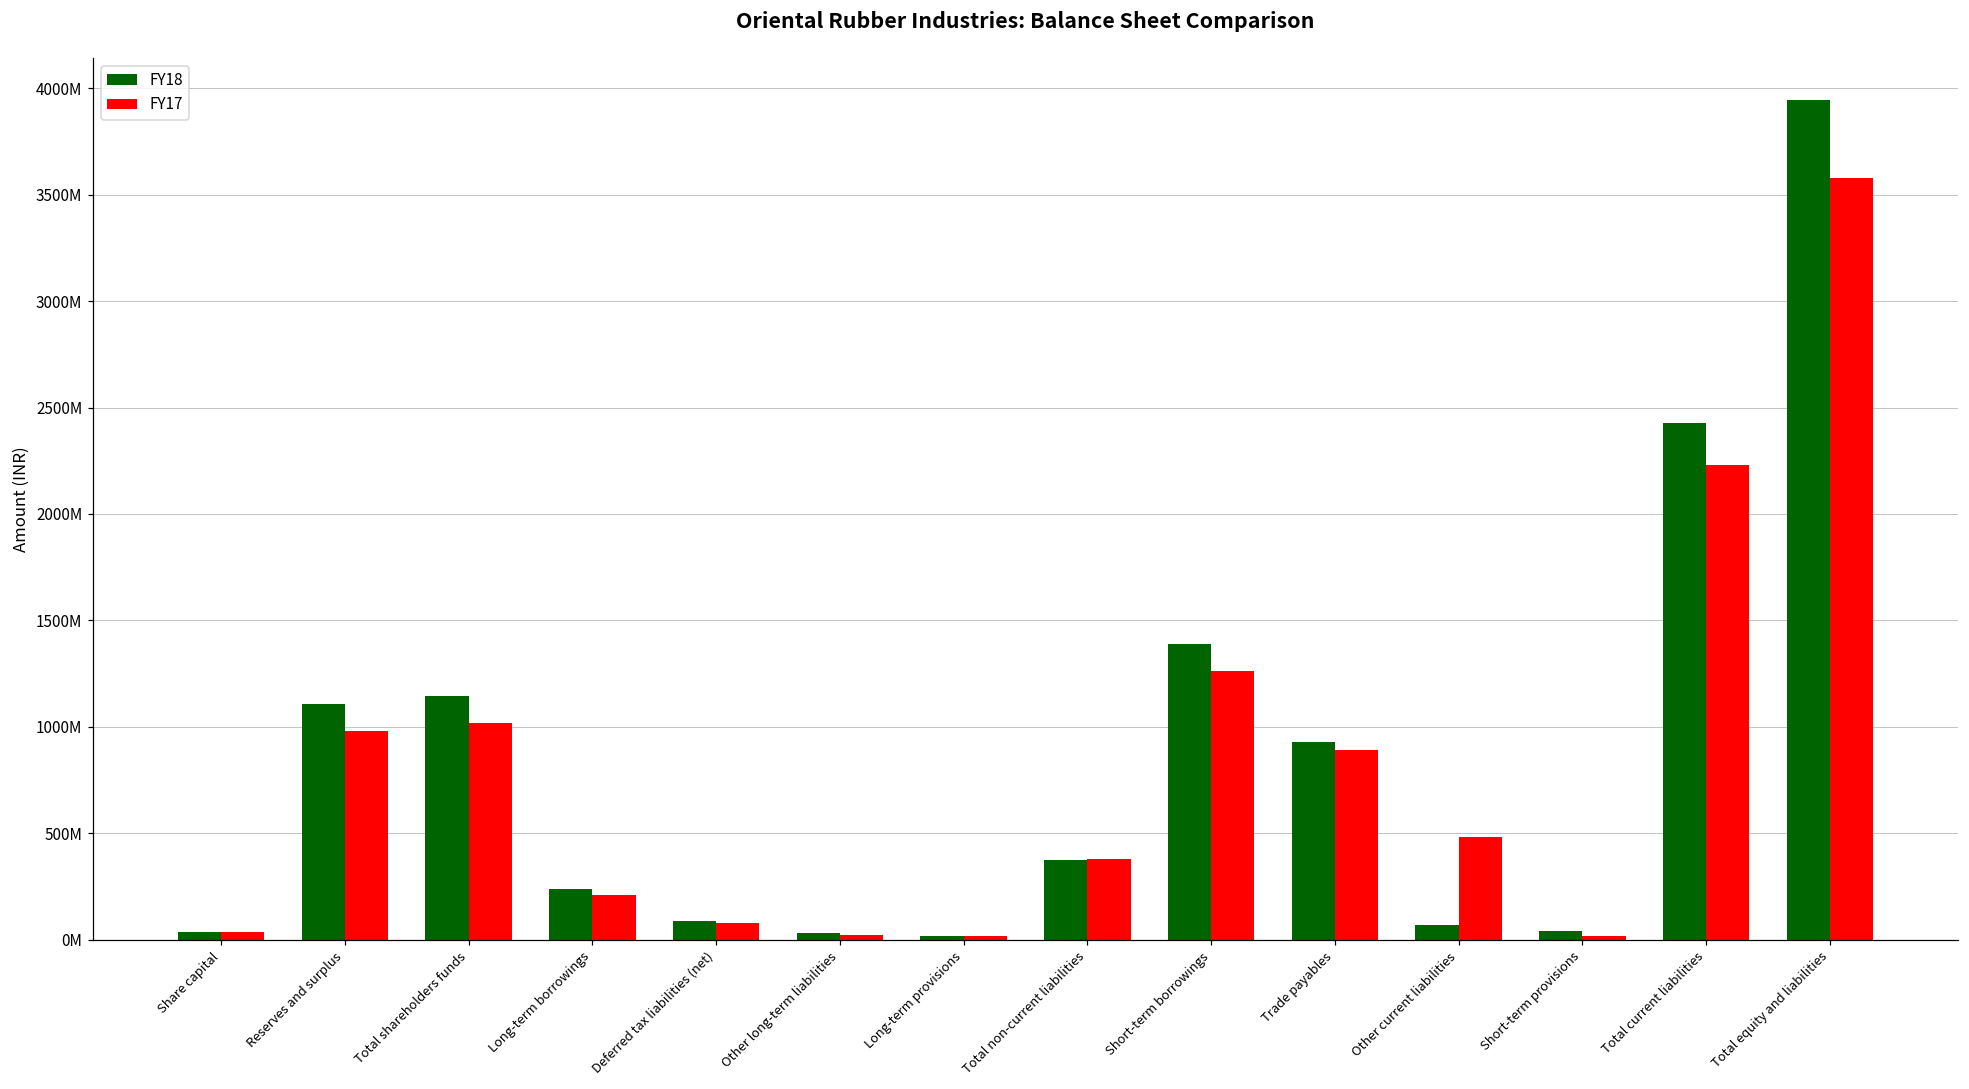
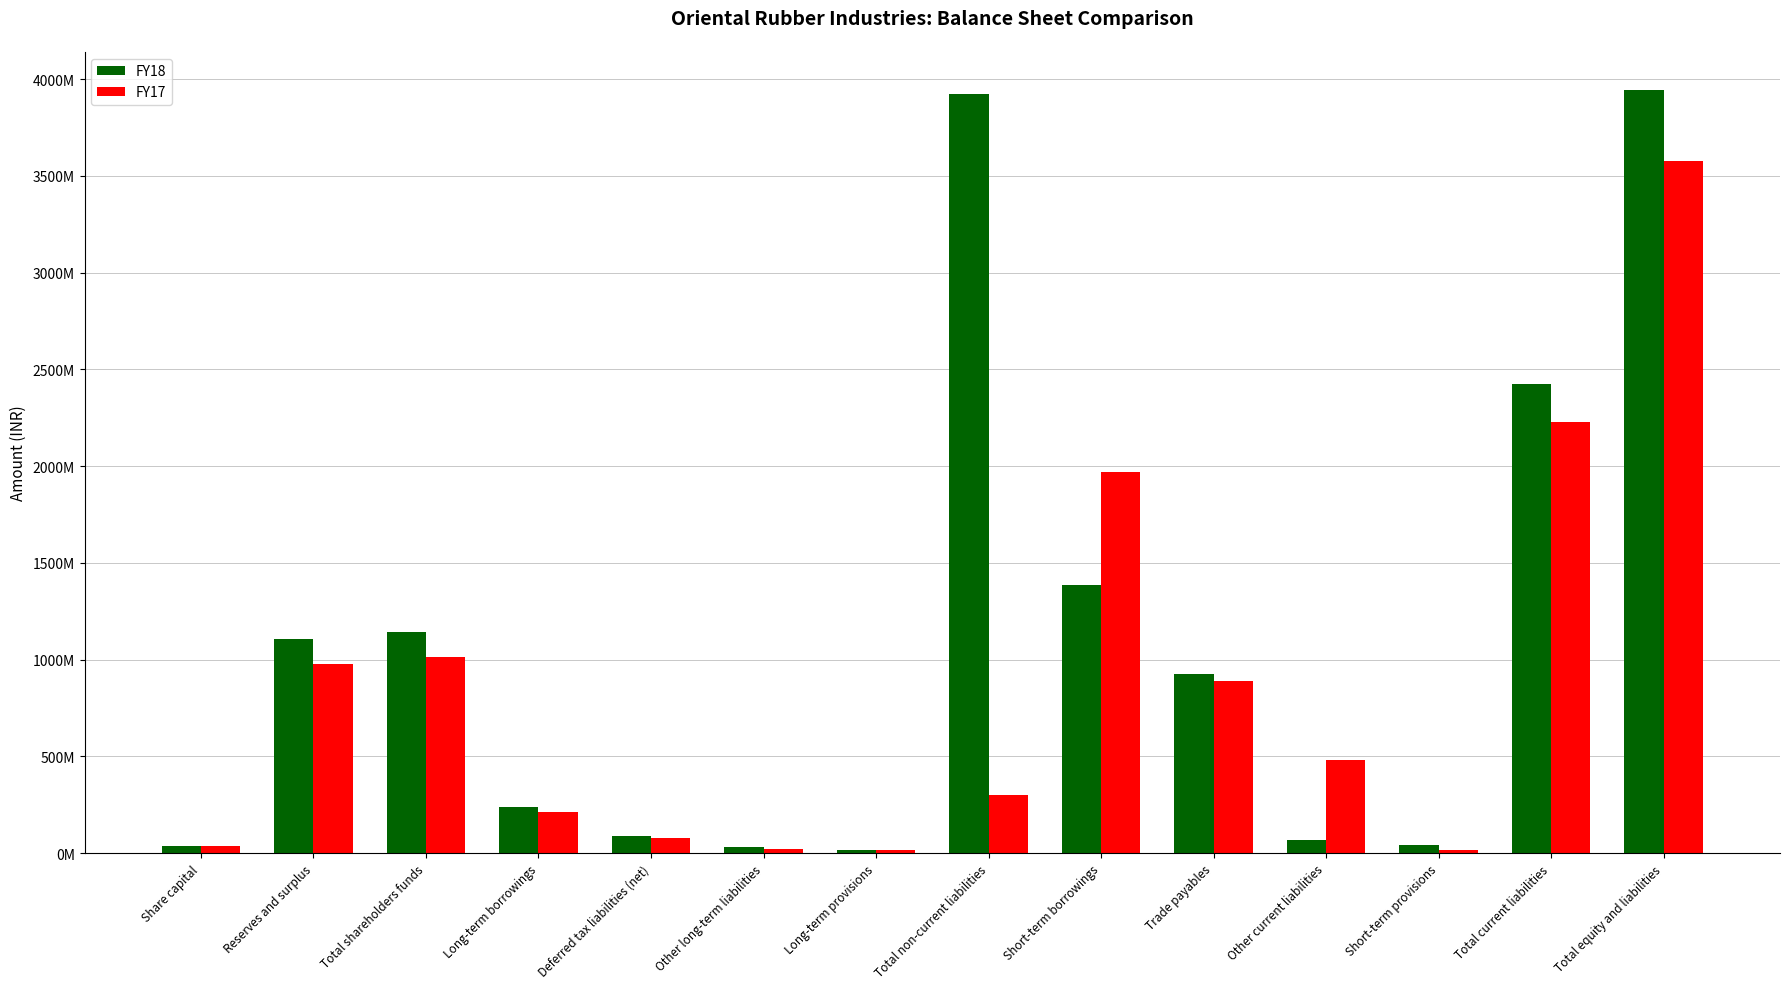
FY18, Total non-current liabilities: 370000000 -> 3920000000
FY17, Total non-current liabilities: 380000000 -> 300000000
FY17, Short-term borrowings: 1260000000 -> 1970000000
